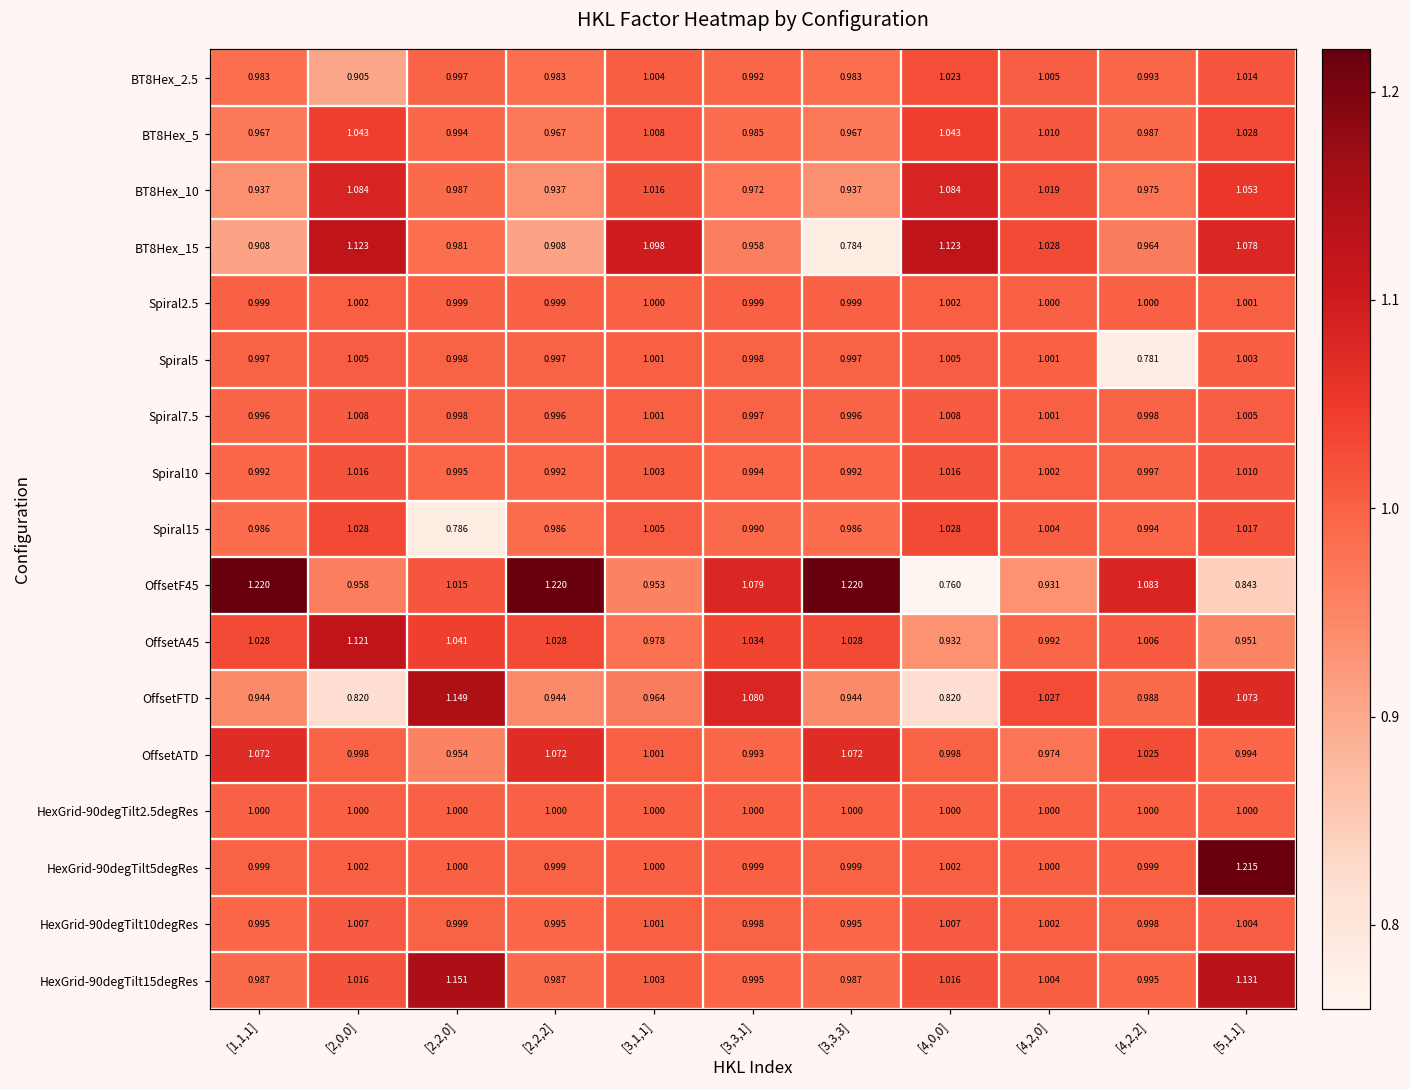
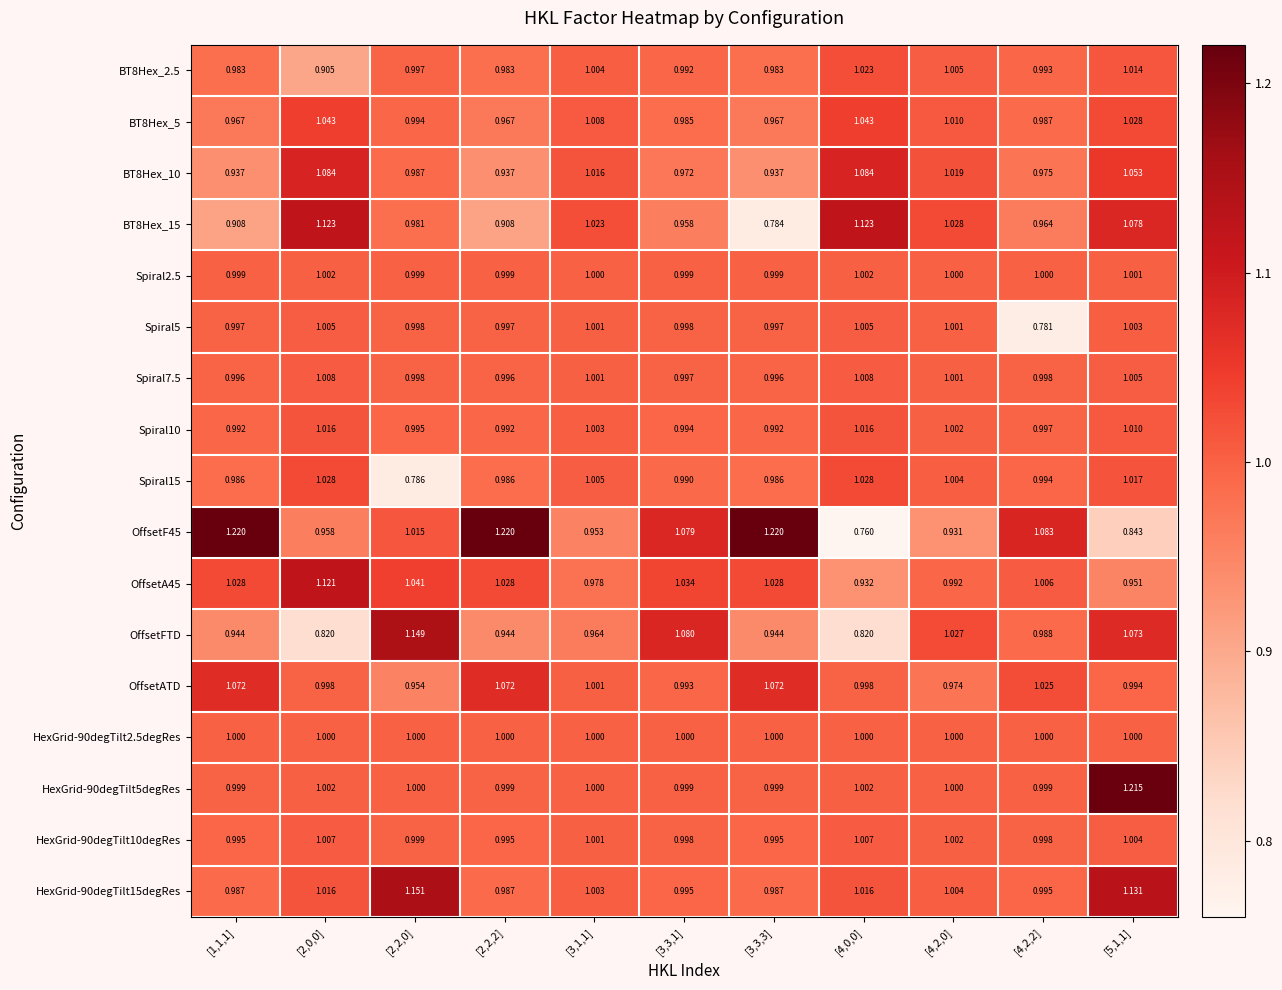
BT8Hex_15, [3,1,1]: 1.098 -> 1.023
